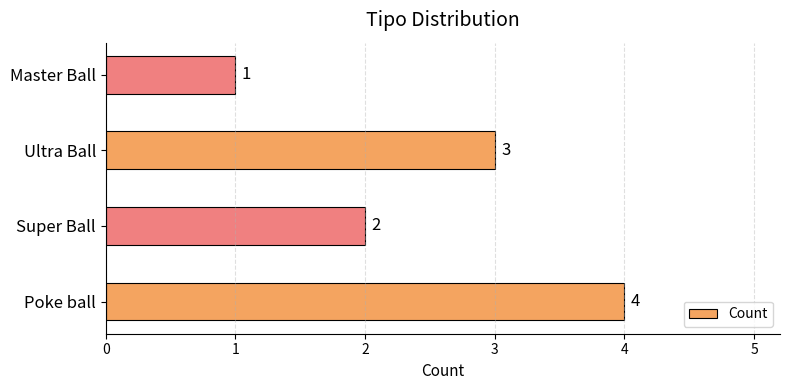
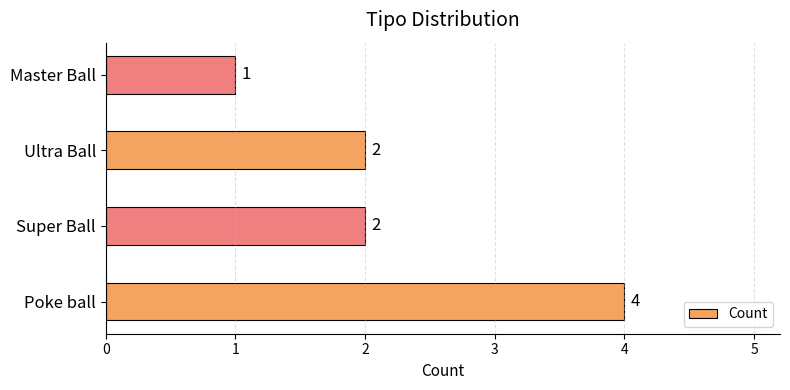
Ultra Ball: 3 -> 2
